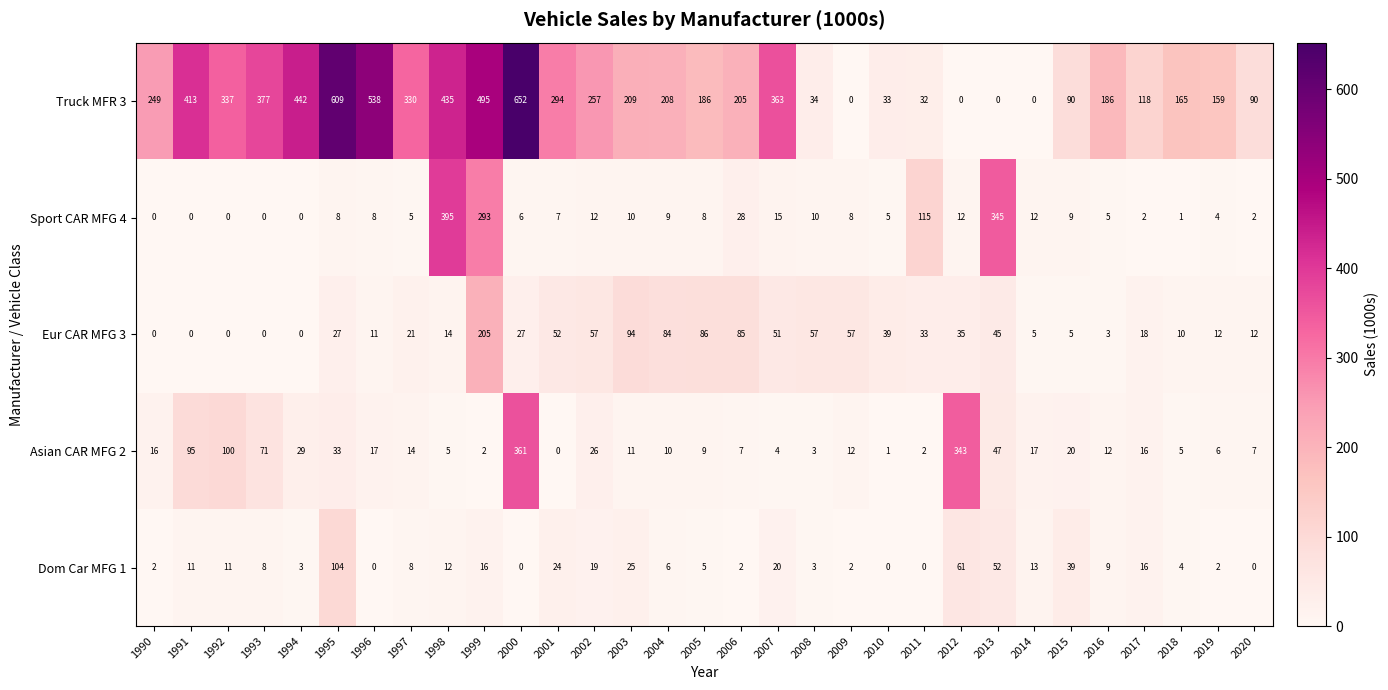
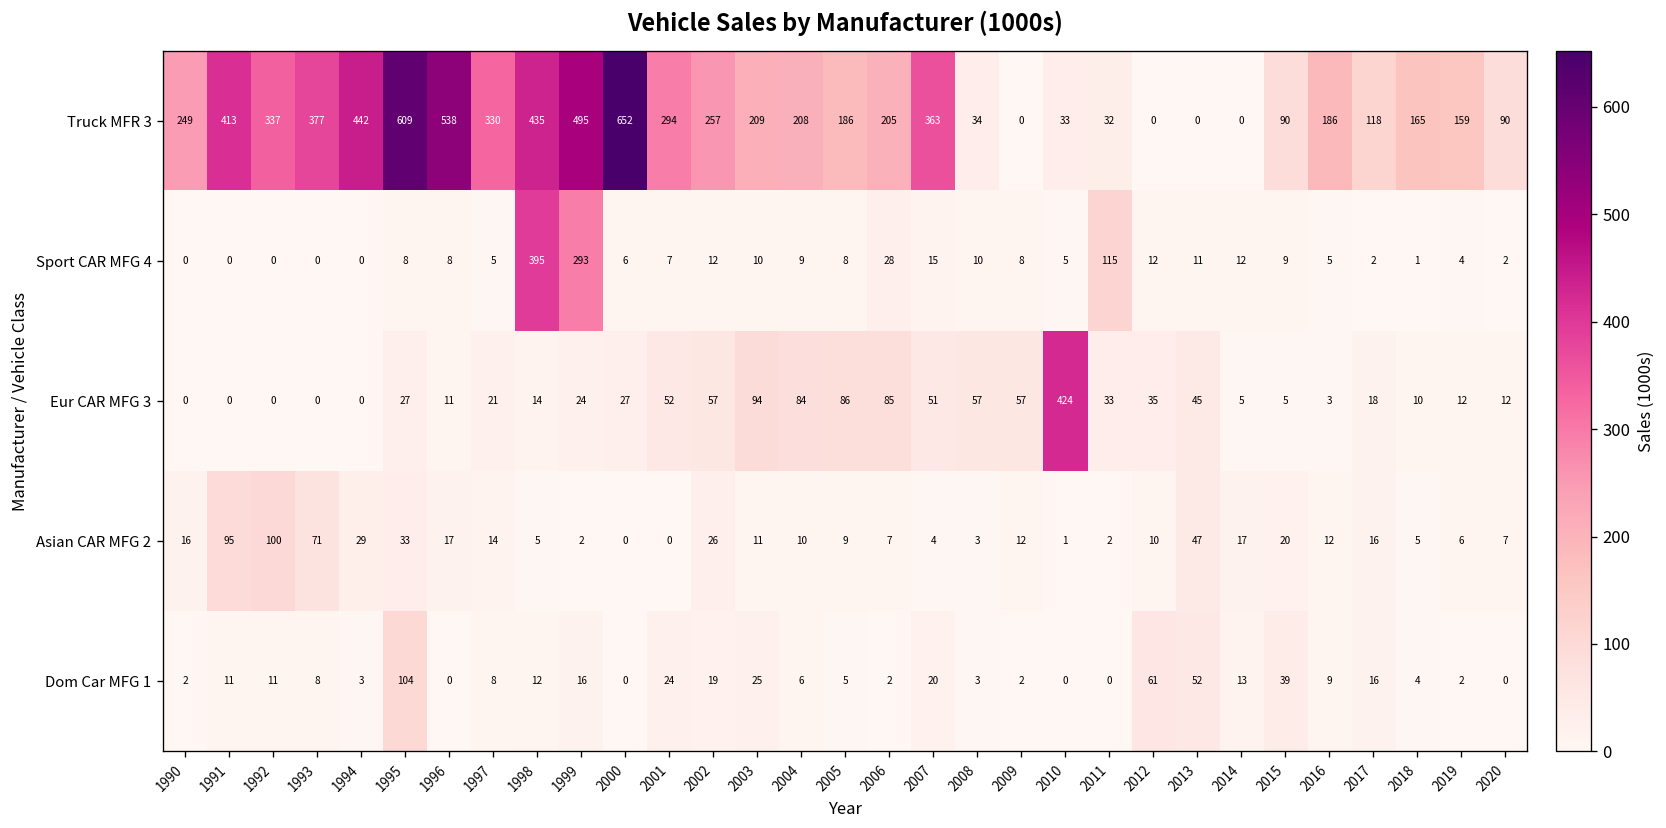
Sport CAR MFG 4, 2013: 345 -> 11
Eur CAR MFG 3, 1999: 205 -> 24
Eur CAR MFG 3, 2010: 39 -> 424
Asian CAR MFG 2, 2000: 361 -> 0
Asian CAR MFG 2, 2012: 343 -> 10
